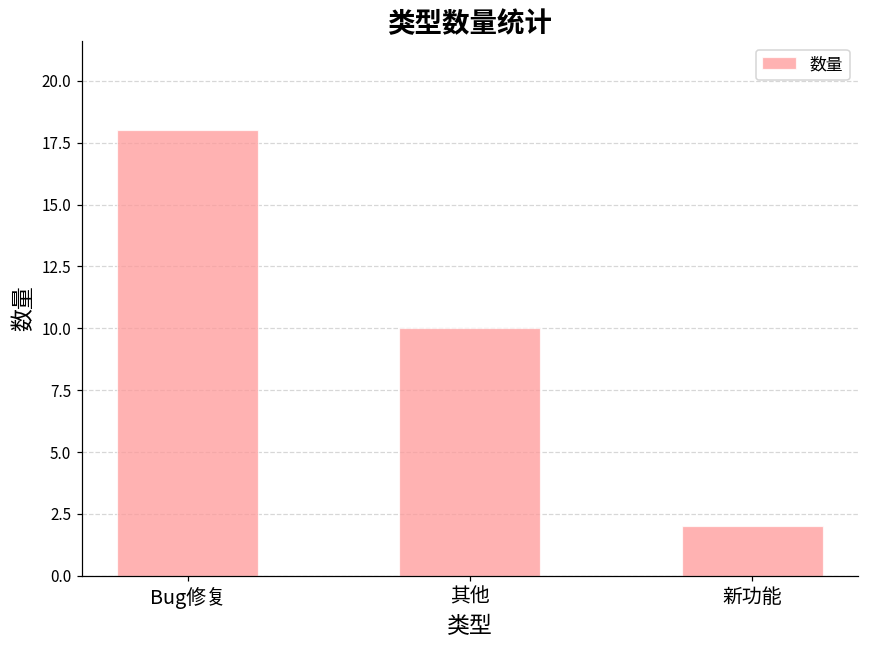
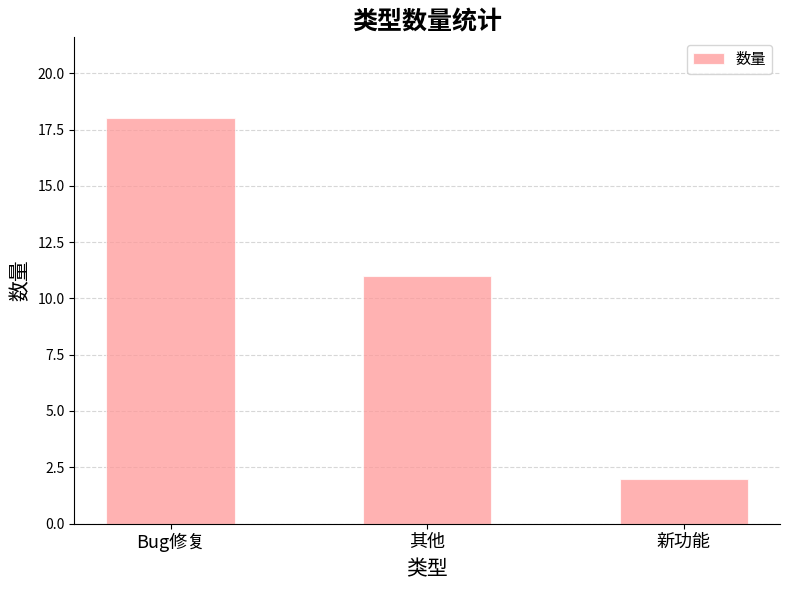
其他: 10 -> 11
